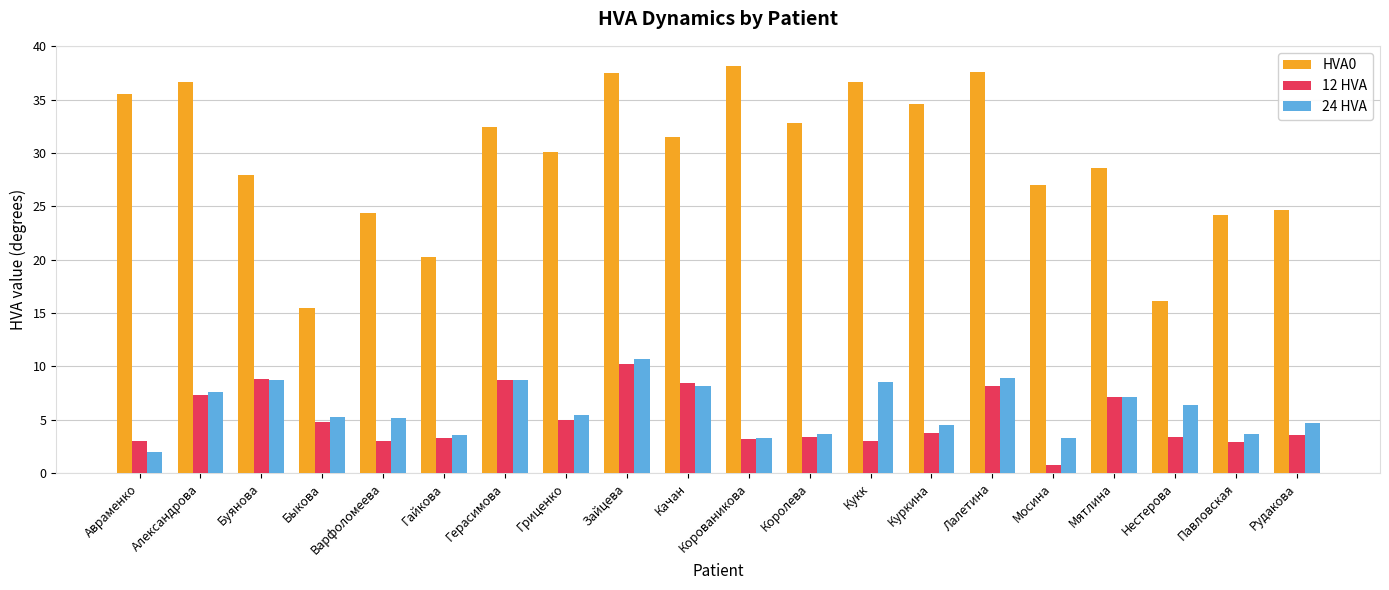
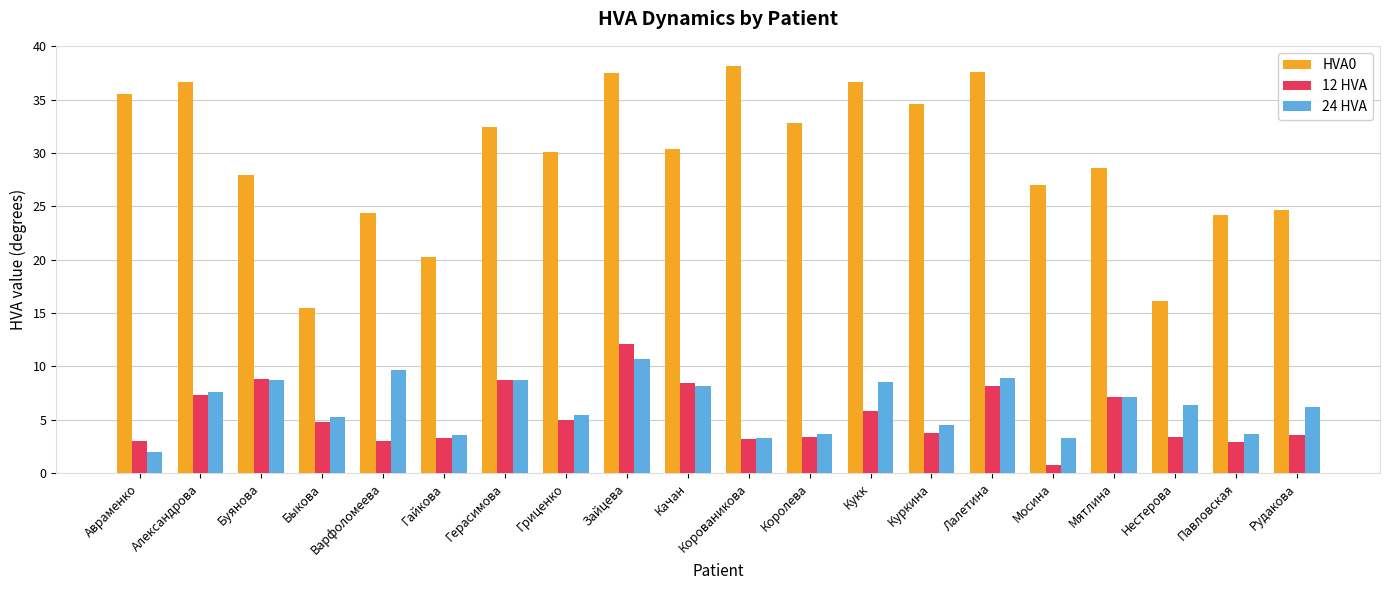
24 HVA, Варфоломеева: 5.1 -> 9.6
12 HVA, Зайцева: 10.2 -> 12.1
HVA0, Качан: 31.5 -> 30.4
12 HVA, Кукк: 3.0 -> 5.8
24 HVA, Рудакова: 4.7 -> 6.2
